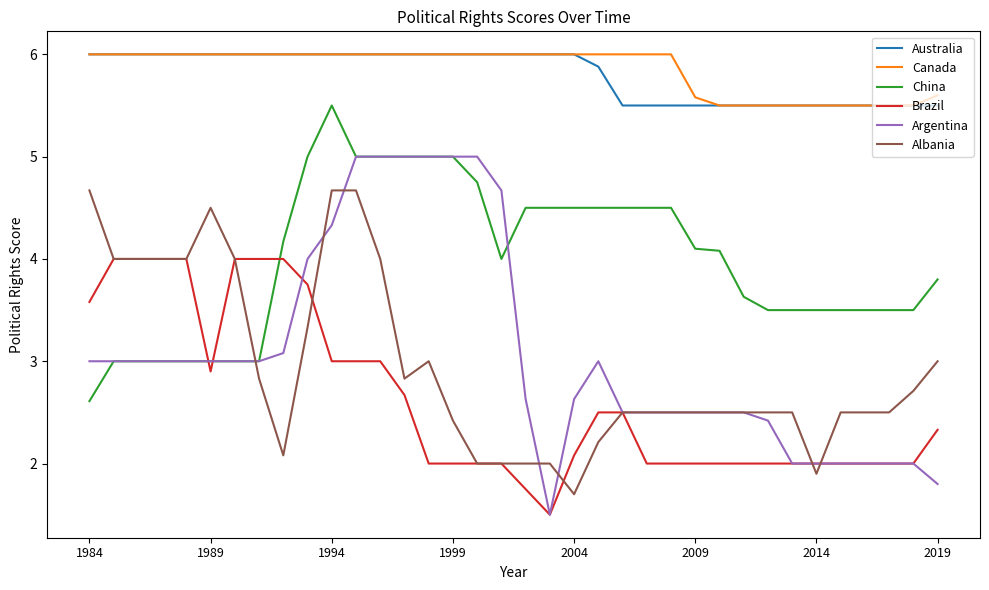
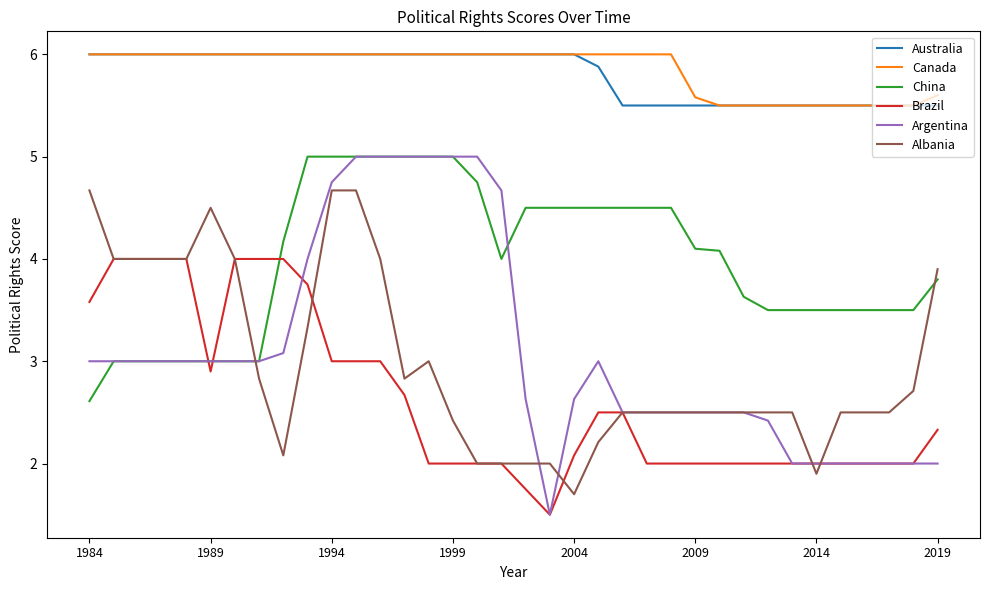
China, 1994: 5.5 -> 5.0
Argentina, 1994: 4.33 -> 4.75
Argentina, 2019: 1.8 -> 2.0
Albania, 2019: 3.0 -> 3.9
